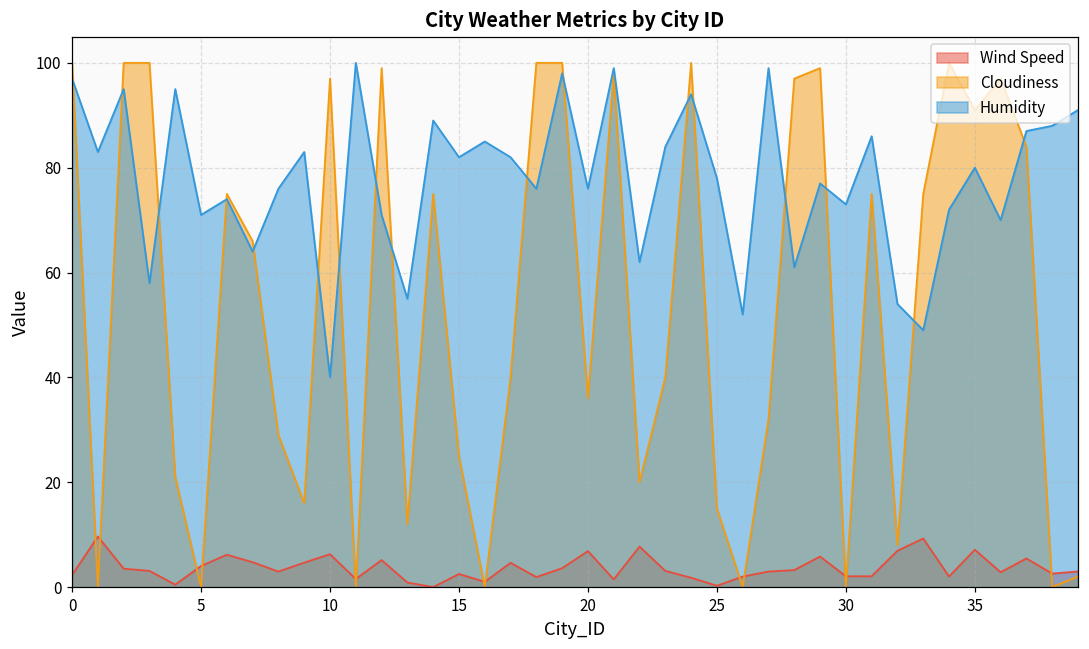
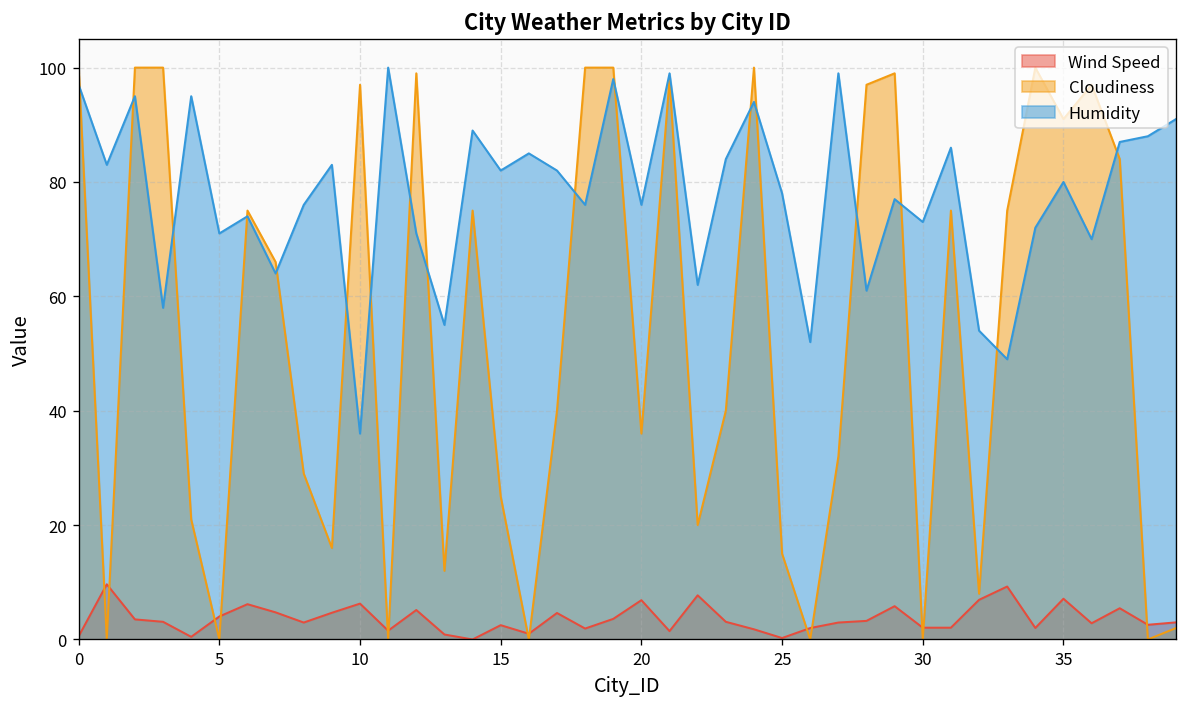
Wind Speed, 0: 2 -> 1
Humidity, 10: 40 -> 36
